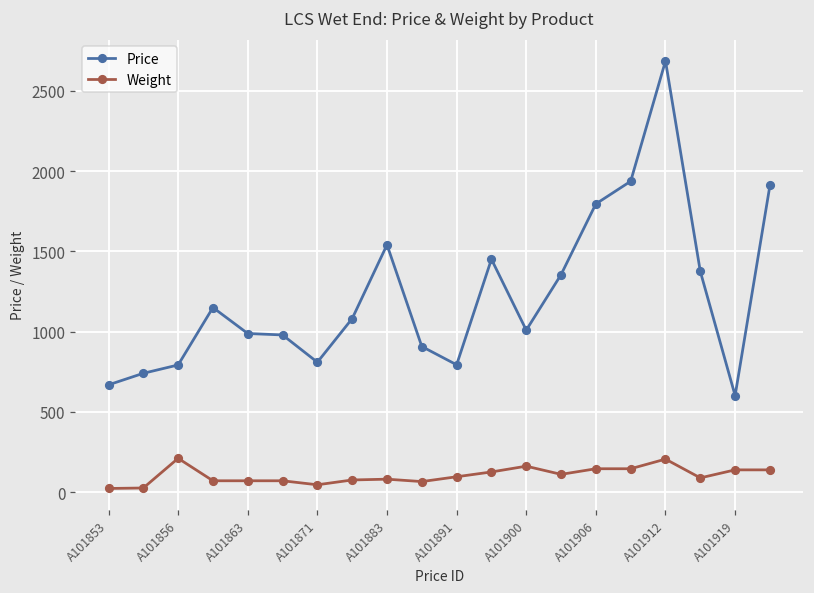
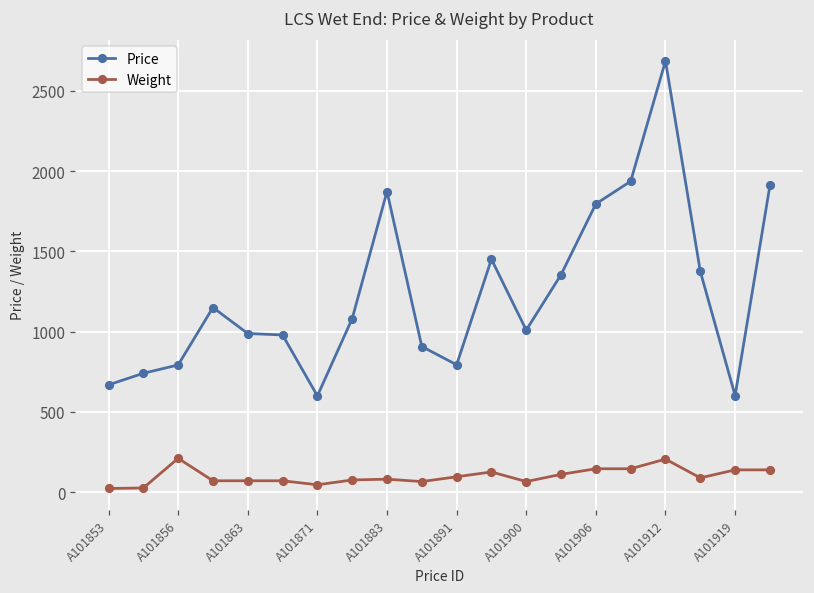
Price, A101871: 810 -> 600
Price, A101883: 1540 -> 1870
Weight, A101900: 160 -> 70
